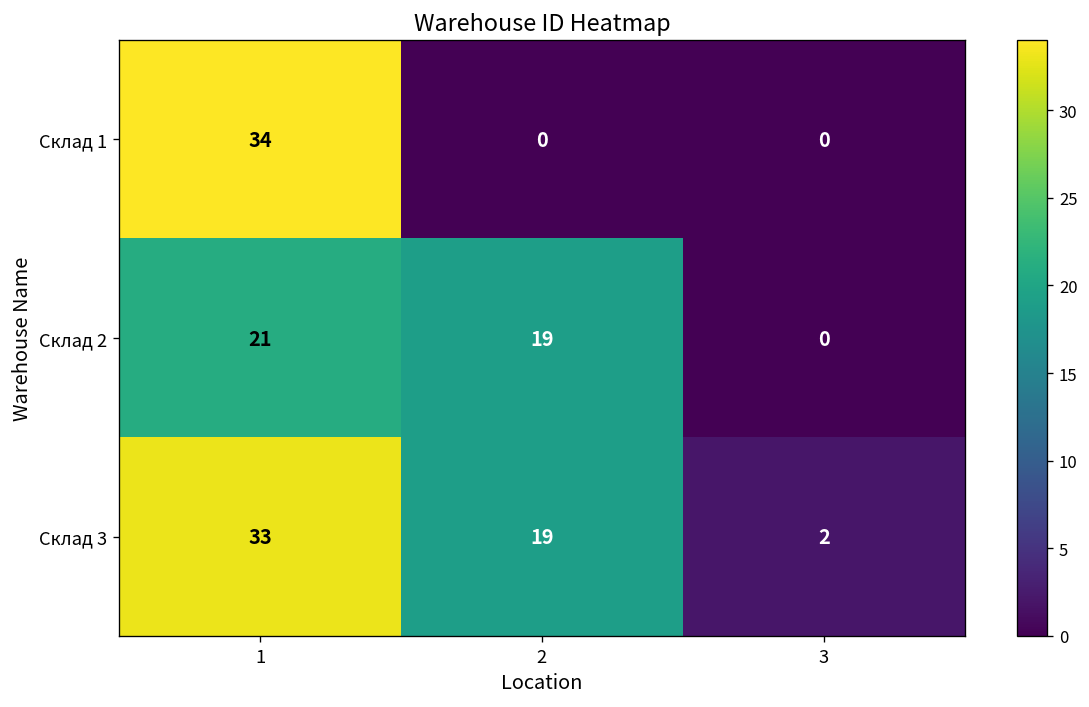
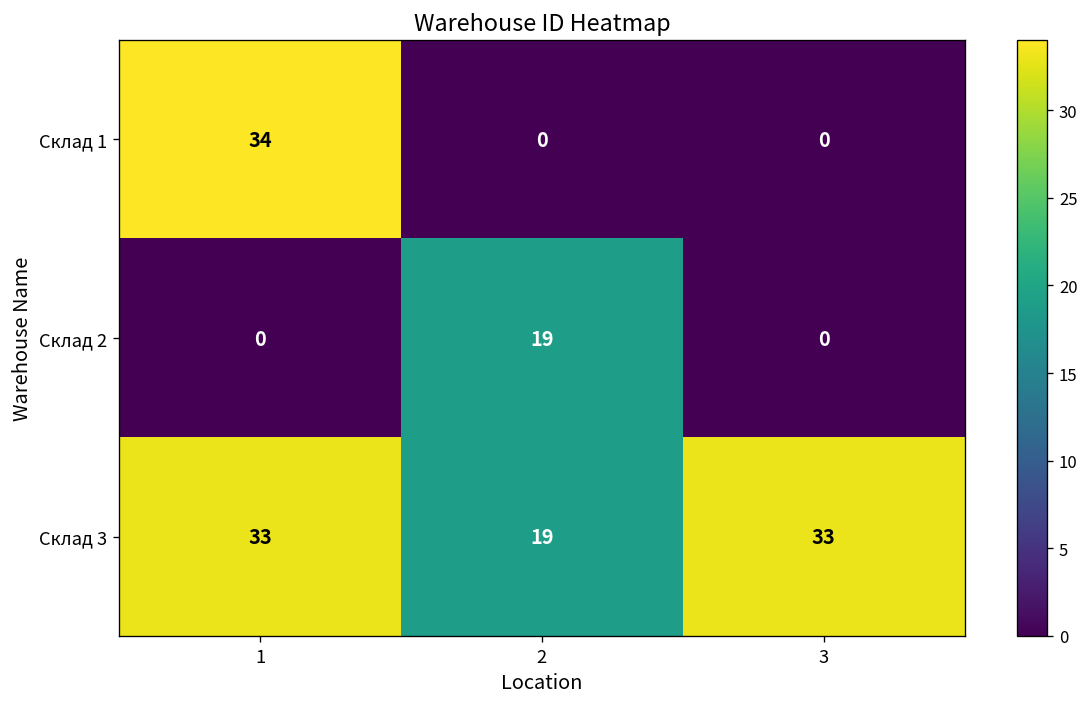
Склад 2, 1: 21 -> 0
Склад 3, 3: 2 -> 33
